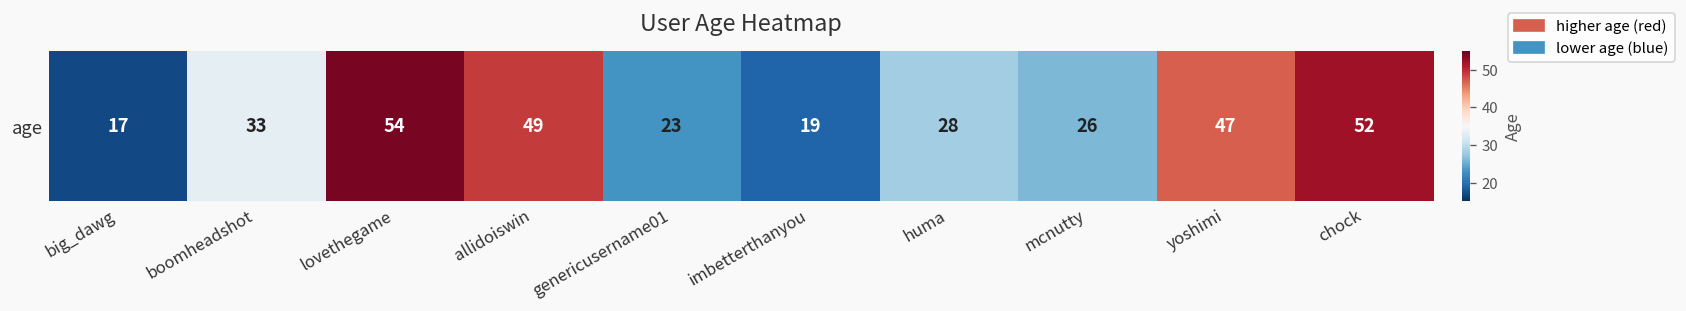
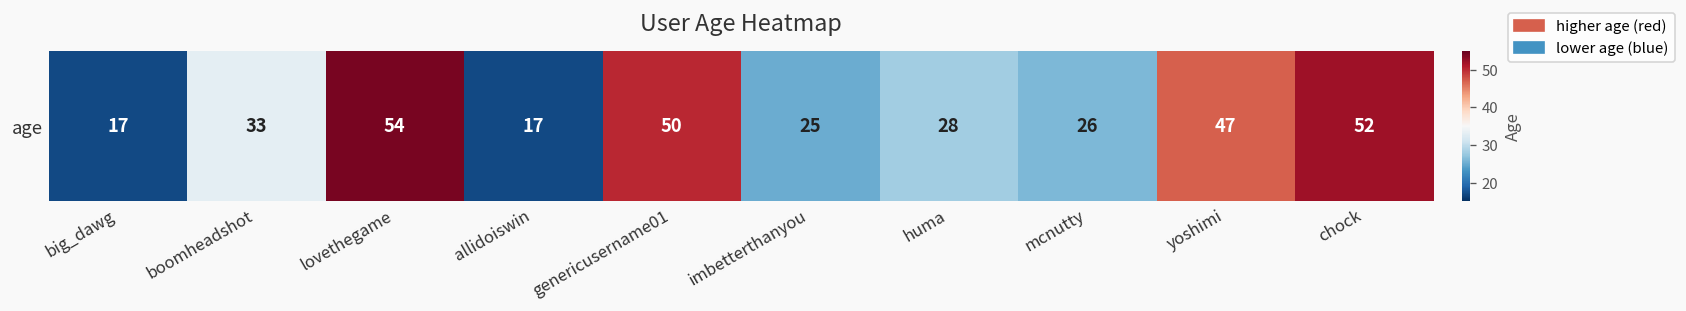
age, allidoiswin: 49 -> 17
age, genericusername01: 23 -> 50
age, imbetterthanyou: 19 -> 25
